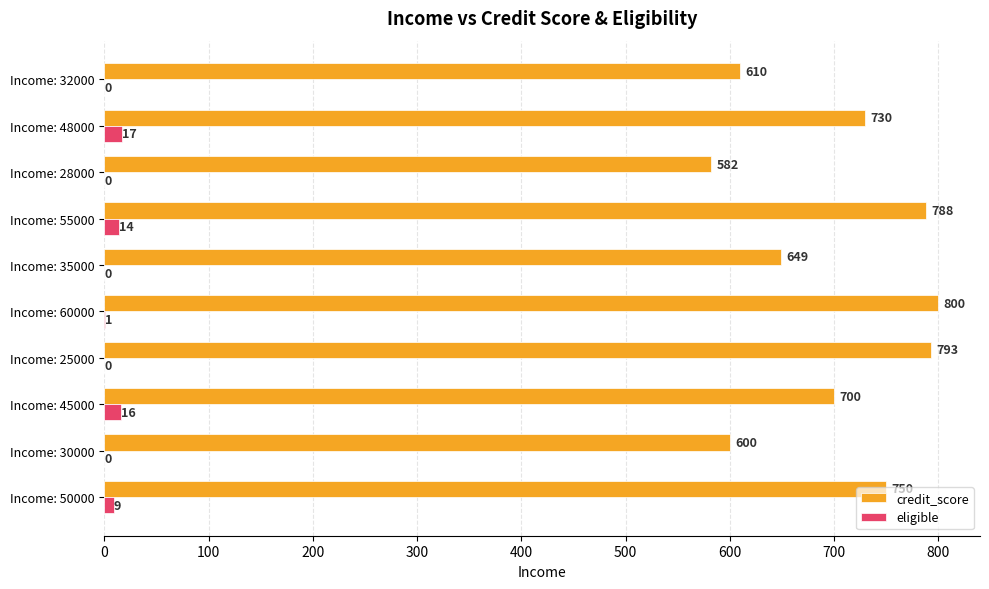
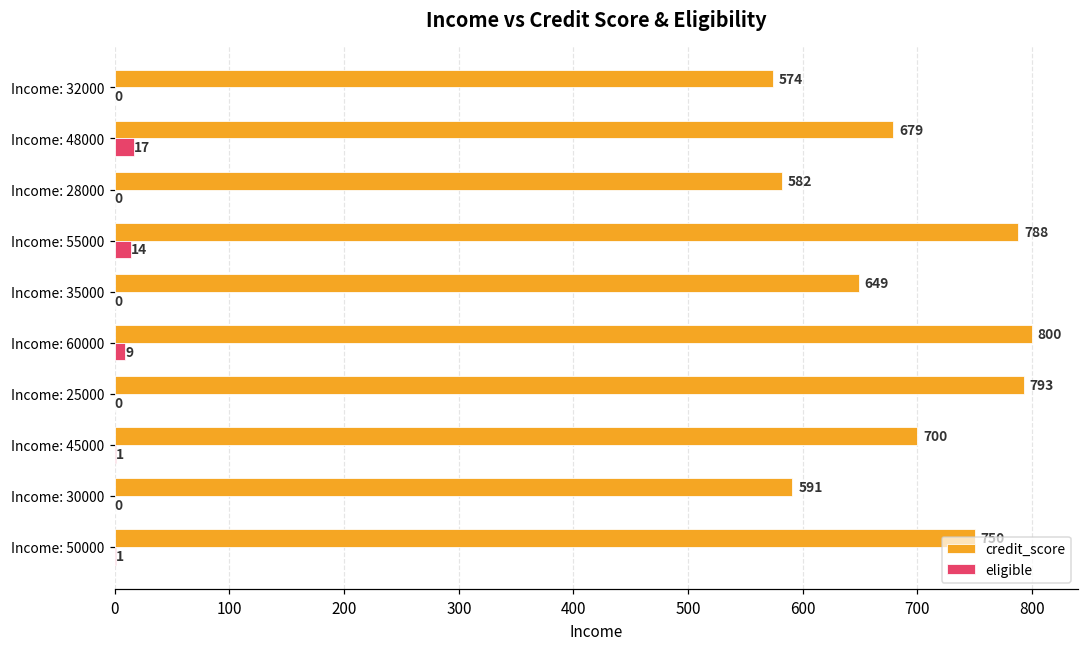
credit_score, Income: 32000: 610 -> 574
credit_score, Income: 48000: 730 -> 679
eligible, Income: 60000: 1 -> 9
eligible, Income: 45000: 16 -> 1
credit_score, Income: 30000: 600 -> 591
eligible, Income: 50000: 9 -> 1
